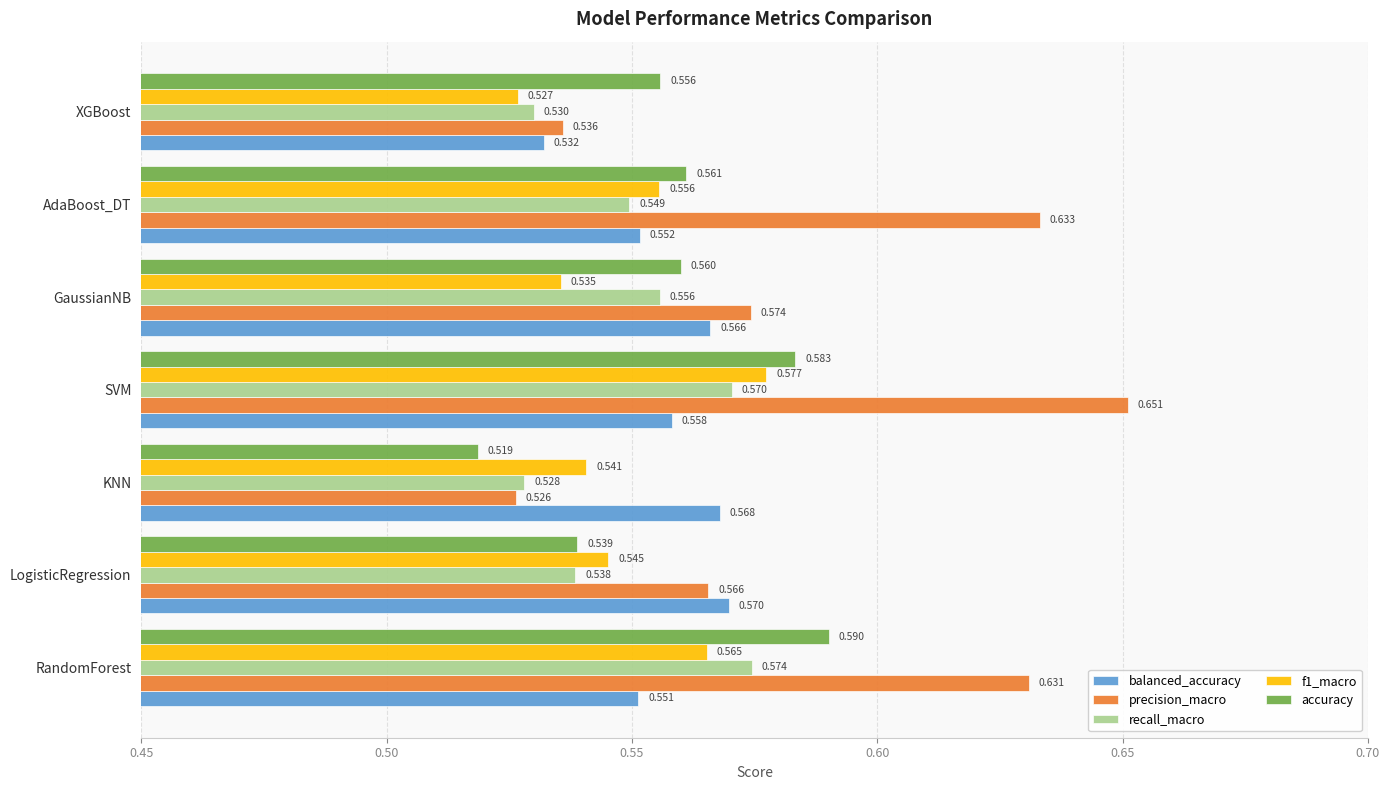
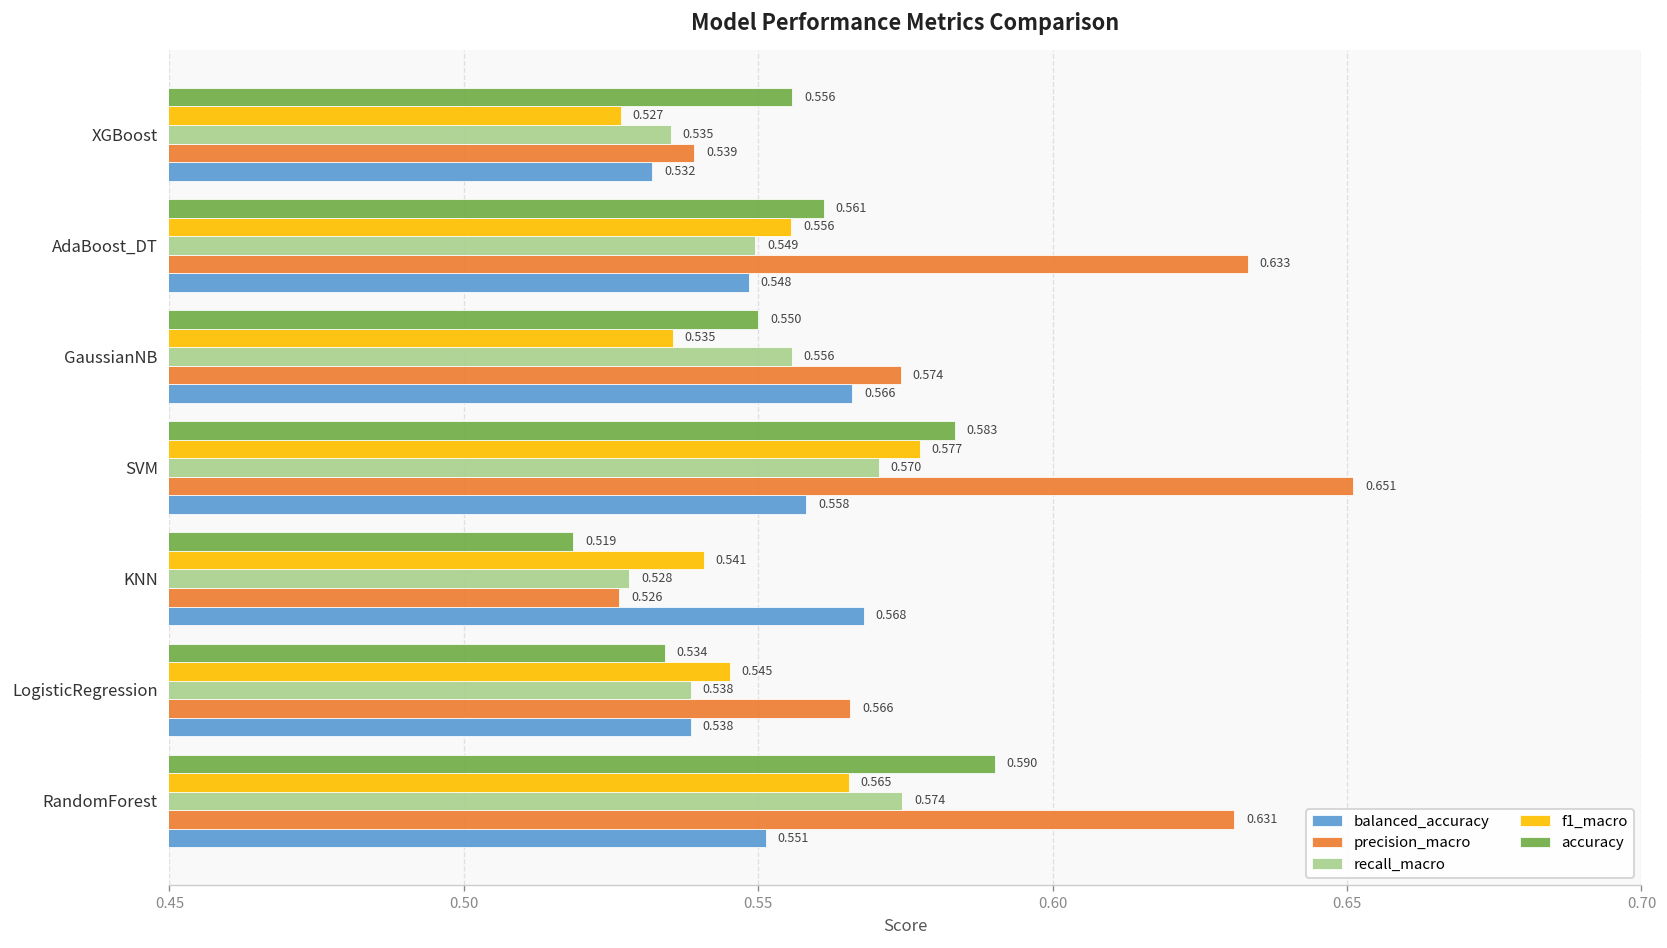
recall_macro, XGBoost: 0.530 -> 0.535
precision_macro, XGBoost: 0.536 -> 0.539
balanced_accuracy, AdaBoost_DT: 0.552 -> 0.548
accuracy, GaussianNB: 0.560 -> 0.550
accuracy, LogisticRegression: 0.539 -> 0.534
balanced_accuracy, LogisticRegression: 0.570 -> 0.538
